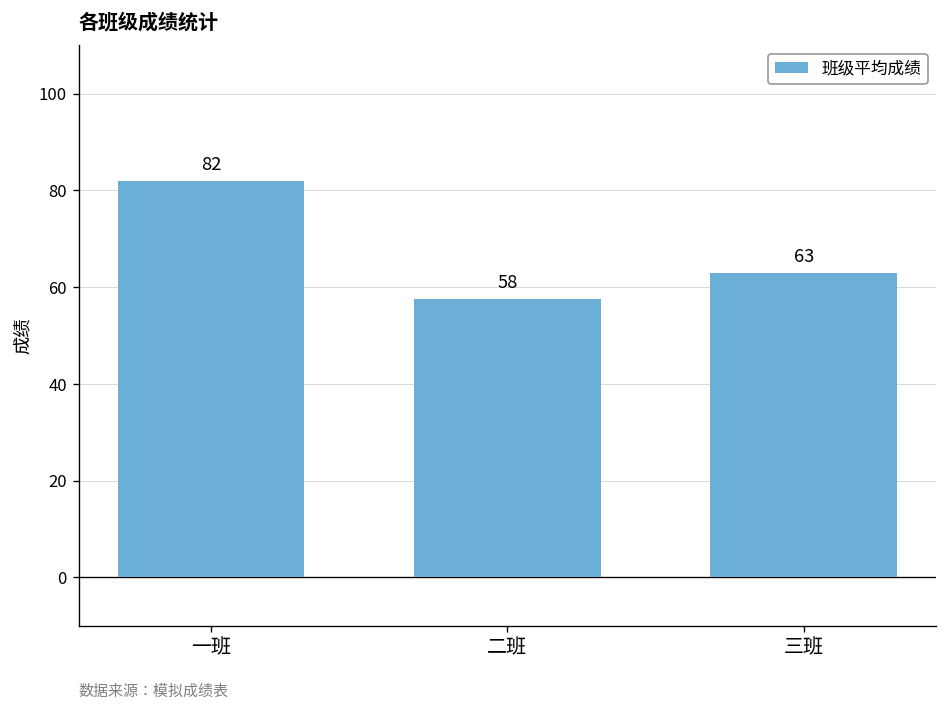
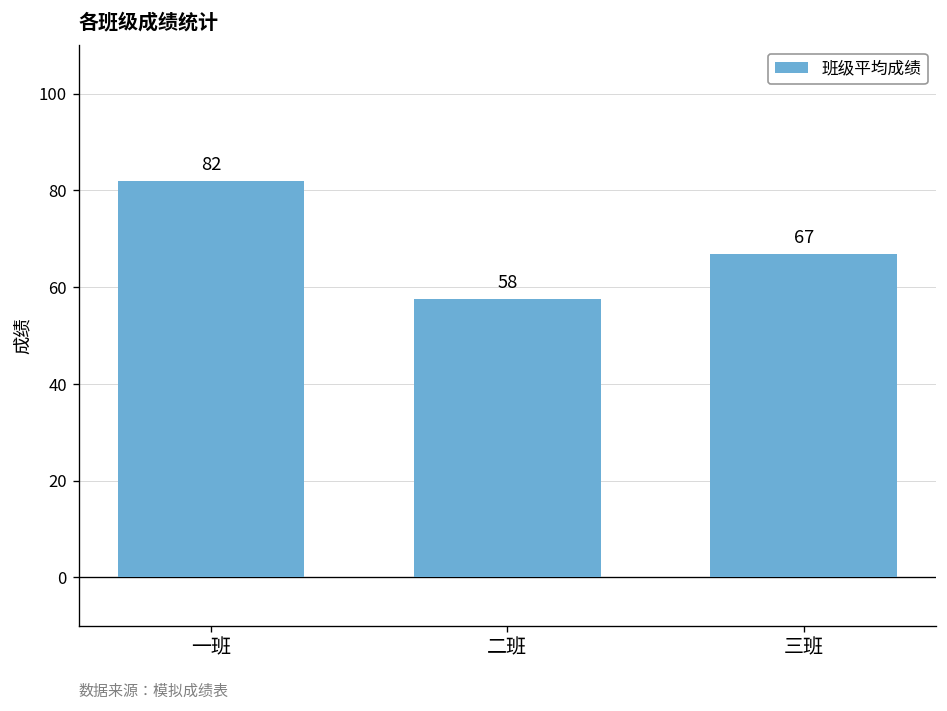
三班: 63 -> 67
